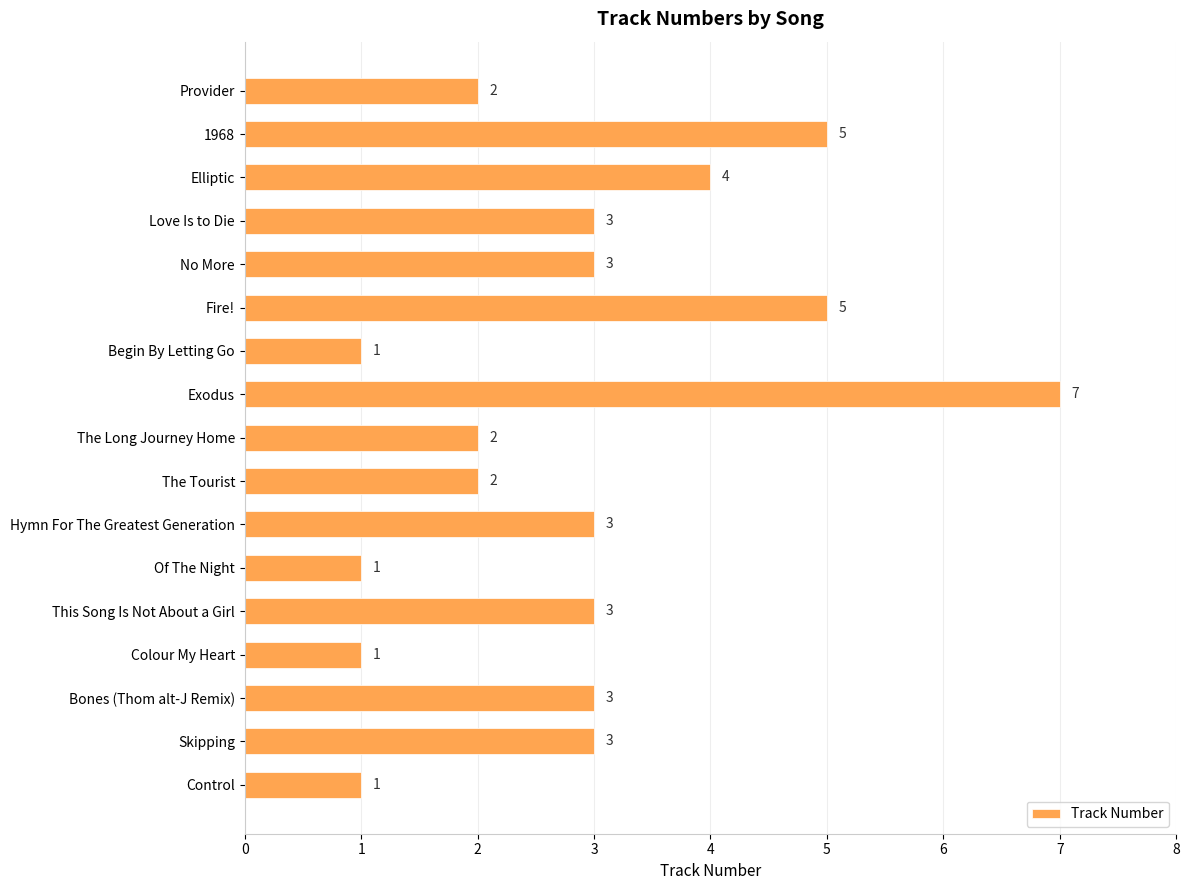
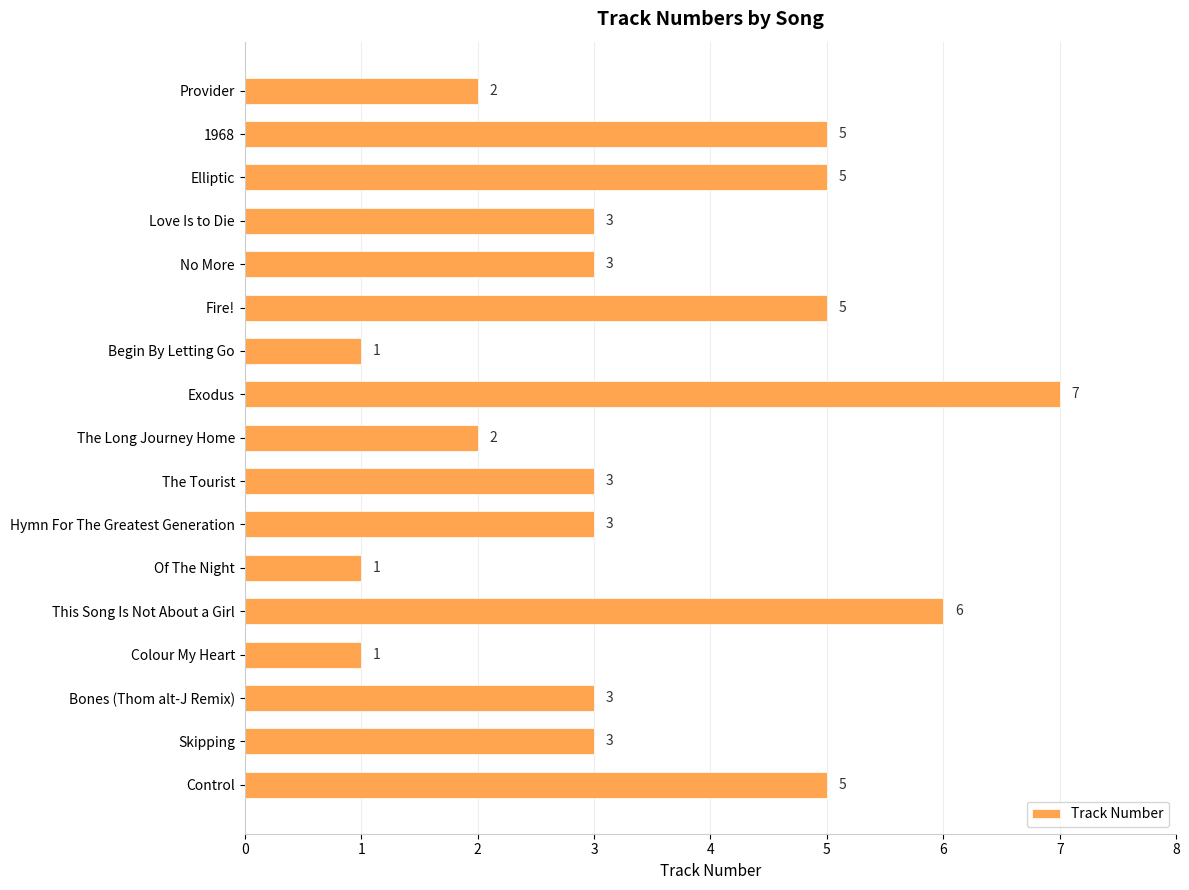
Elliptic: 4 -> 5
The Tourist: 2 -> 3
This Song Is Not About a Girl: 3 -> 6
Control: 1 -> 5
